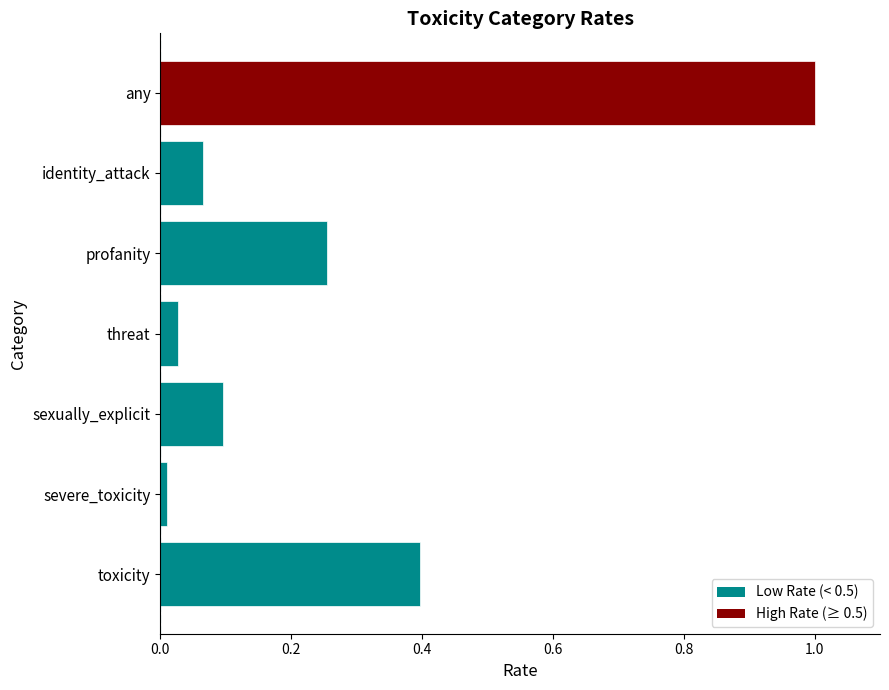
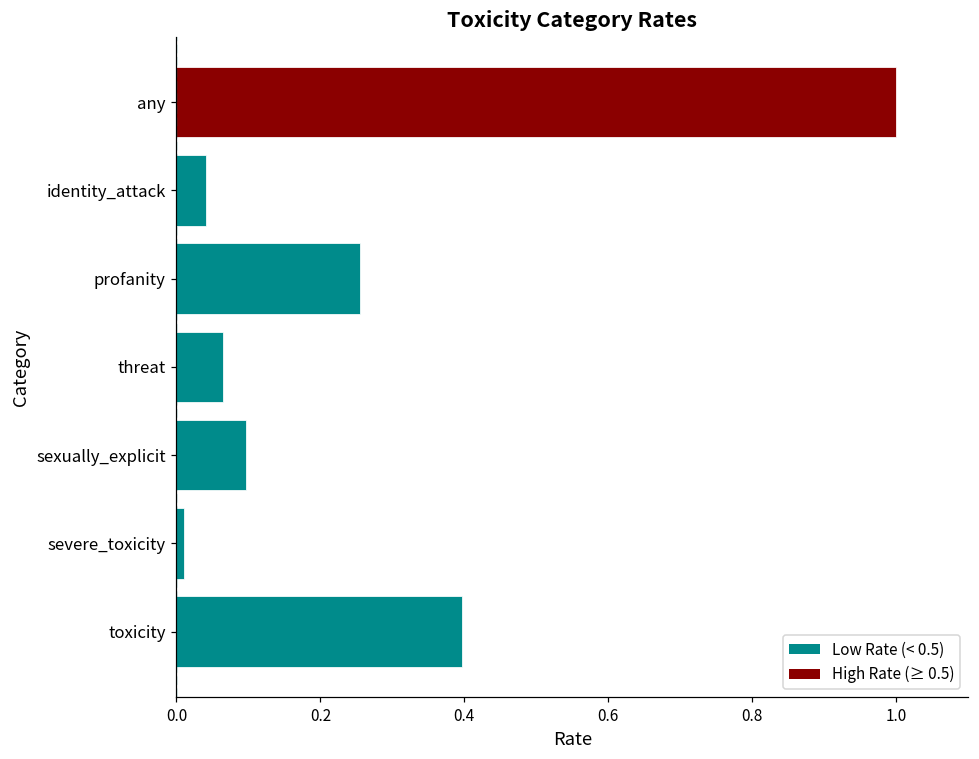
identity_attack: 0.06 -> 0.04
threat: 0.03 -> 0.06
